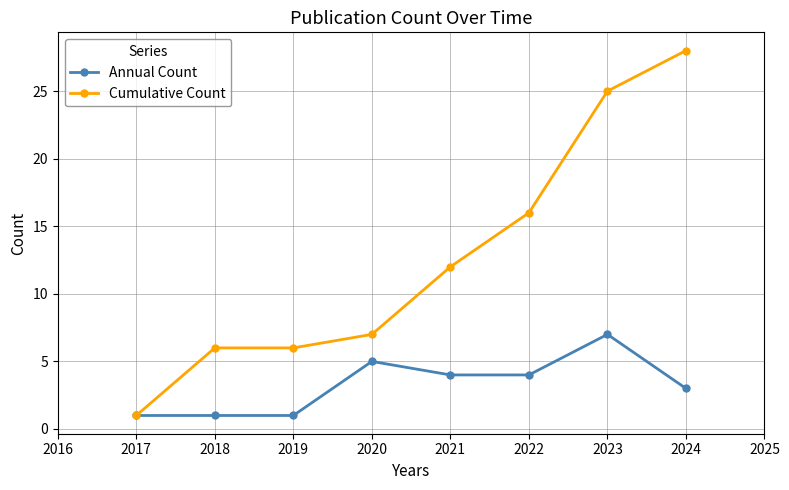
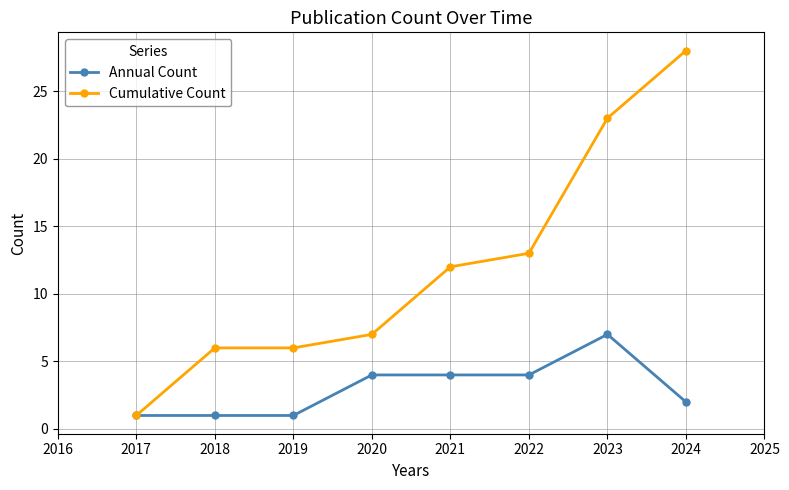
Annual Count, 2020: 5 -> 4
Cumulative Count, 2022: 16 -> 13
Cumulative Count, 2023: 25 -> 23
Annual Count, 2024: 3 -> 2
